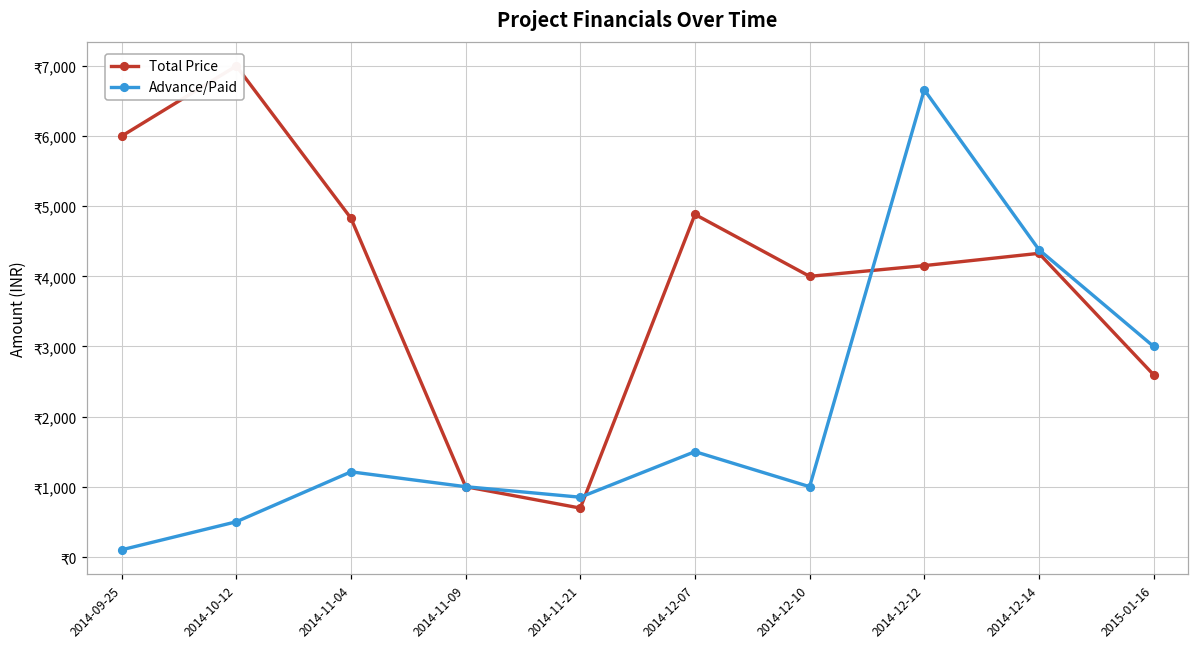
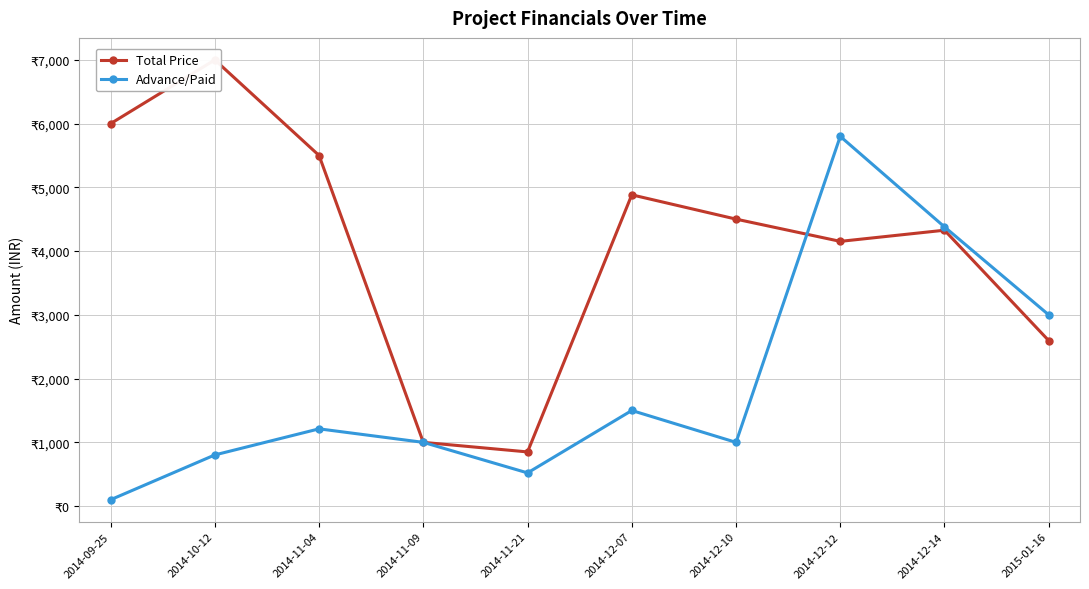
Advance/Paid, 2014-10-12: ₹500 -> ₹800
Total Price, 2014-11-04: ₹4,800 -> ₹5,500
Total Price, 2014-11-21: ₹700 -> ₹900
Advance/Paid, 2014-11-21: ₹900 -> ₹500
Total Price, 2014-12-10: ₹4,000 -> ₹4,500
Advance/Paid, 2014-12-12: ₹6,700 -> ₹5,800
